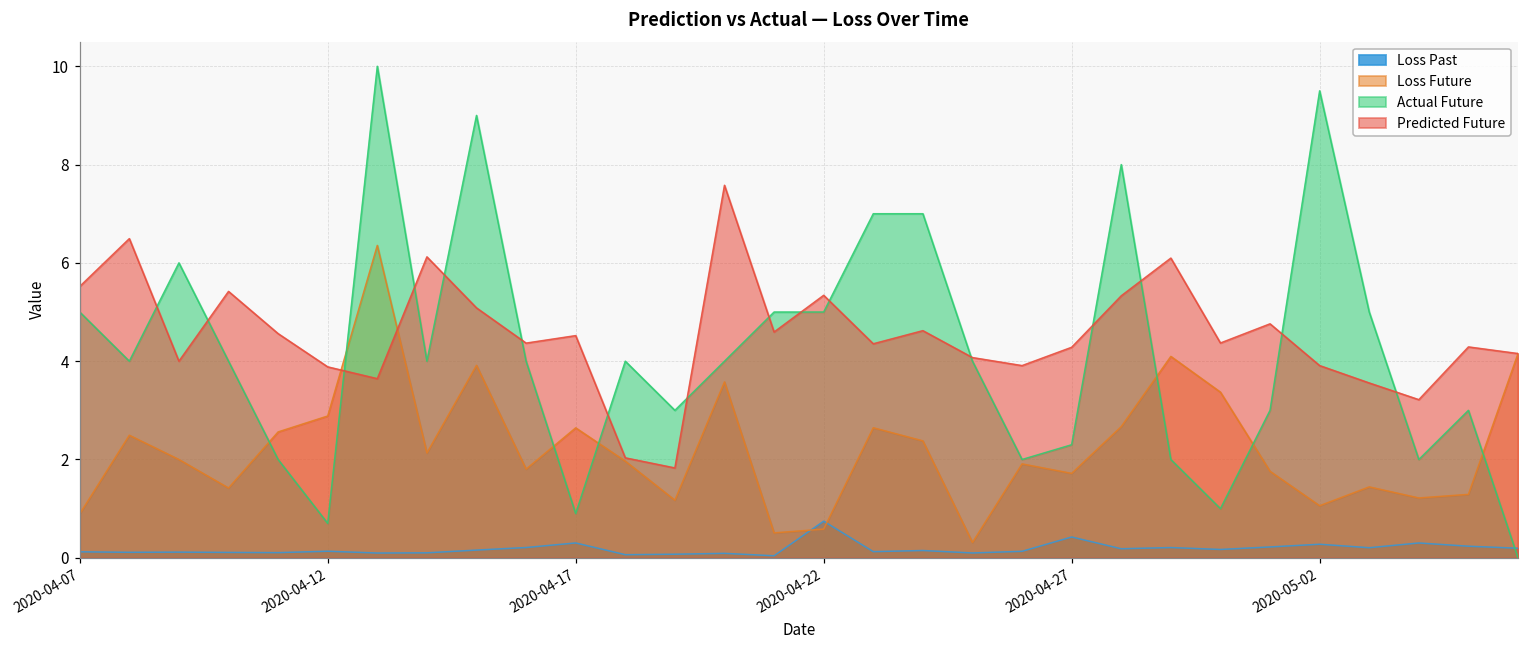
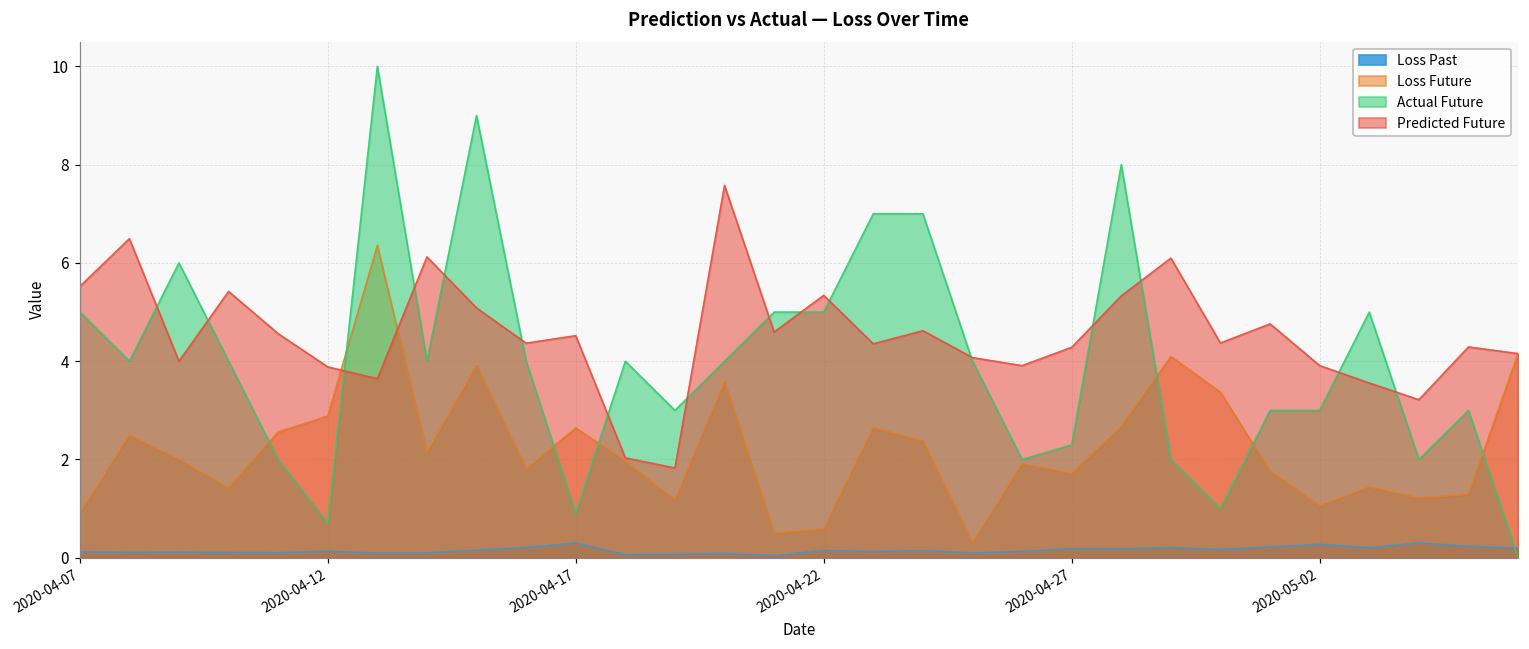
Loss Past, 2020-04-22: 0.7 -> 0.2
Loss Past, 2020-04-27: 0.4 -> 0.2
Actual Future, 2020-05-02: 9.5 -> 3.0
